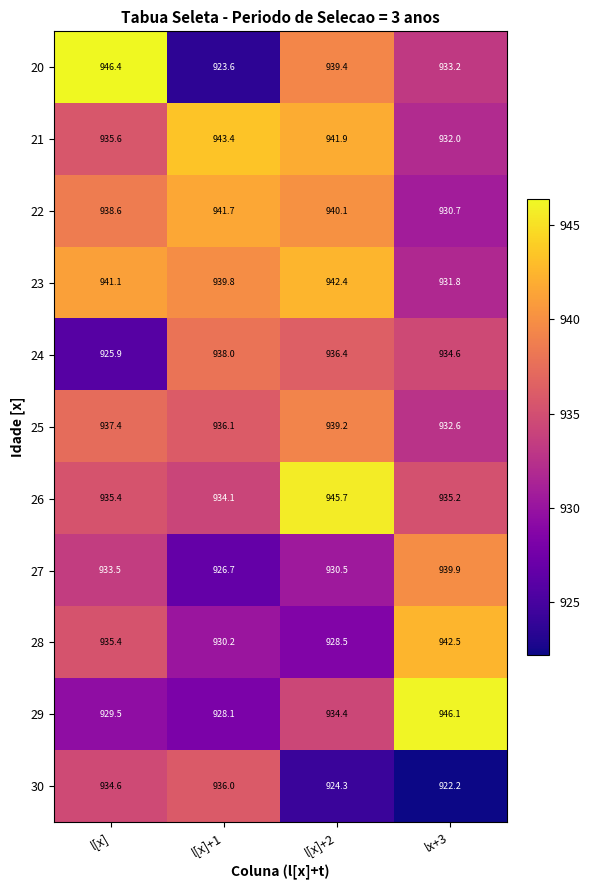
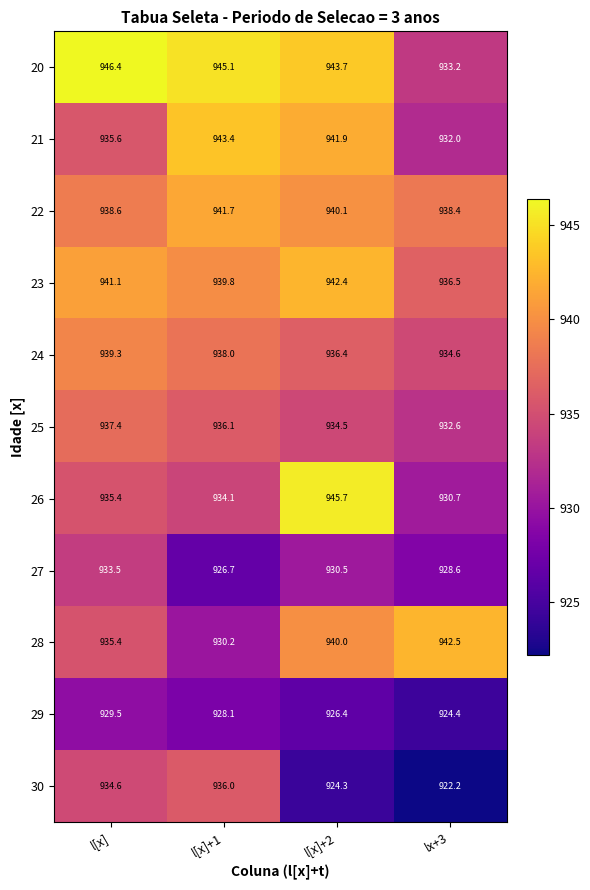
20, l[x]+1: 923.6 -> 945.1
20, l[x]+2: 939.4 -> 943.7
22, lx+3: 930.7 -> 938.4
23, lx+3: 931.8 -> 936.5
24, l[x]: 925.9 -> 939.3
25, l[x]+2: 939.2 -> 934.5
26, lx+3: 935.2 -> 930.7
27, lx+3: 939.9 -> 928.6
28, l[x]+2: 928.5 -> 940.0
29, l[x]+2: 934.4 -> 926.4
29, lx+3: 946.1 -> 924.4
